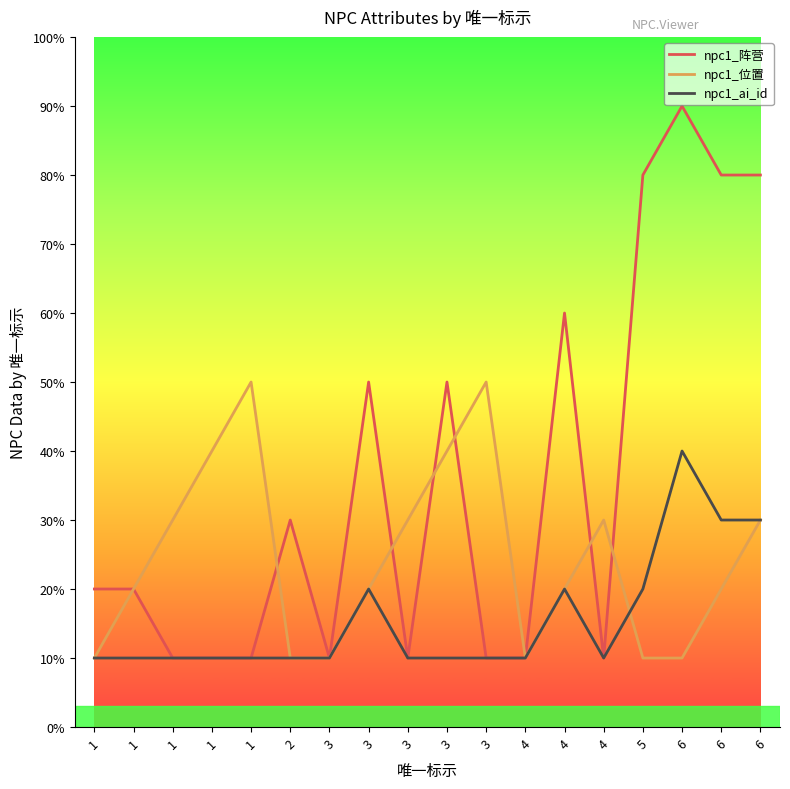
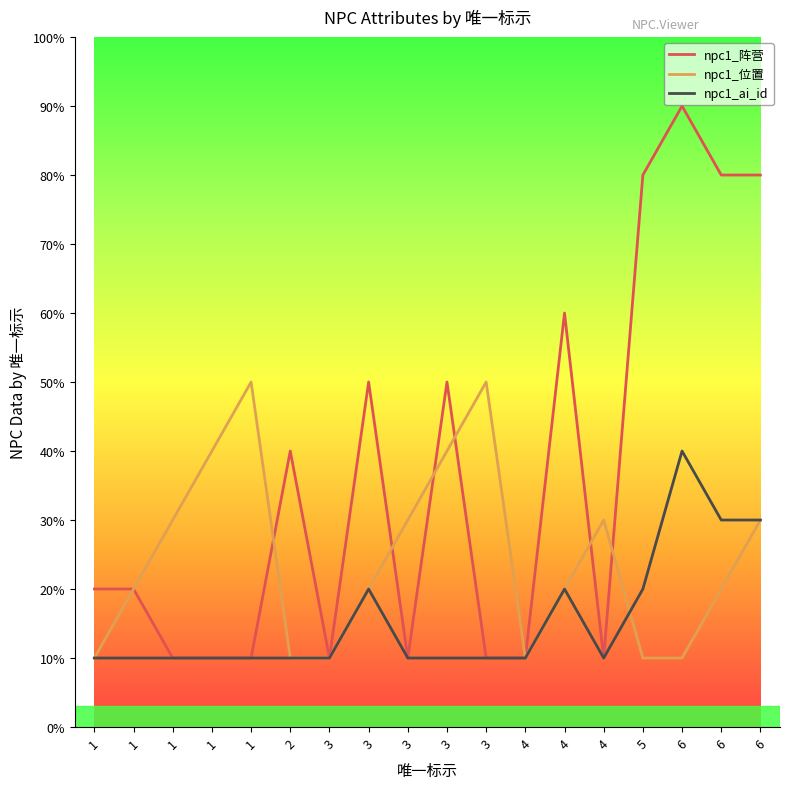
npc1_阵营, 2: 30% -> 40%
